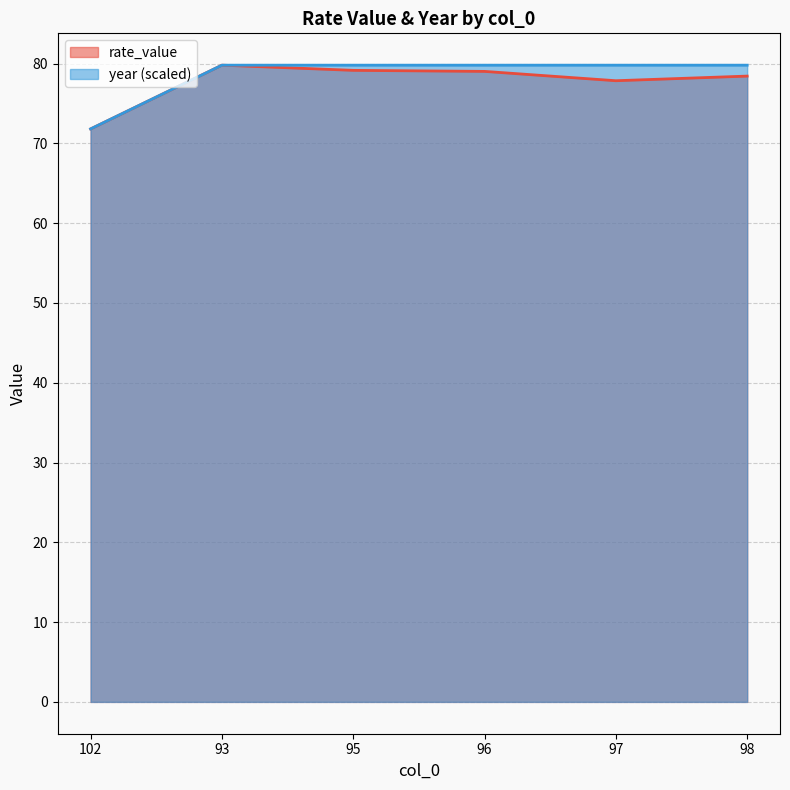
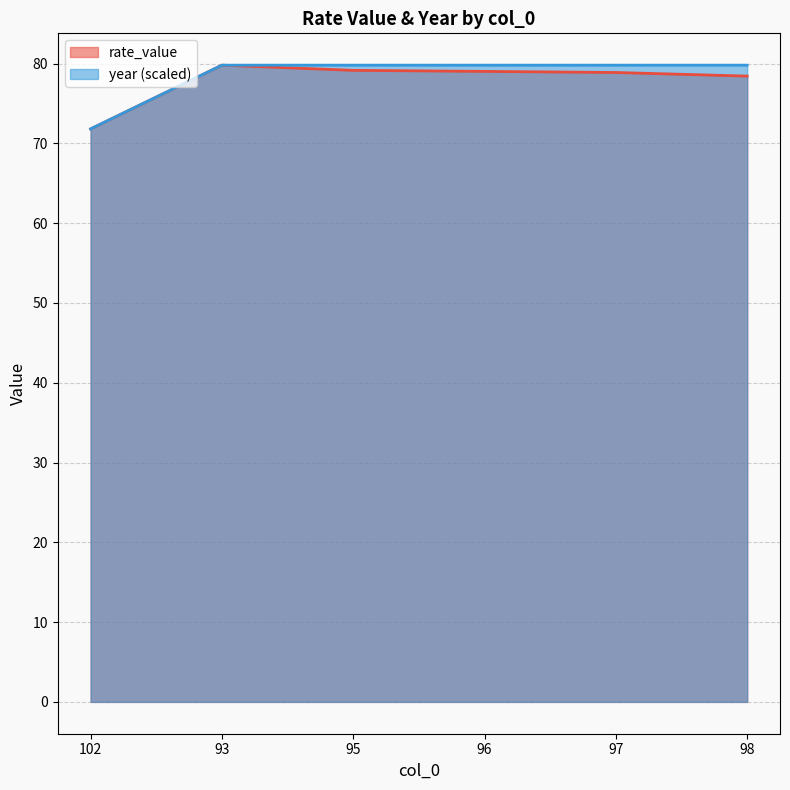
rate_value, 97: 78 -> 79
